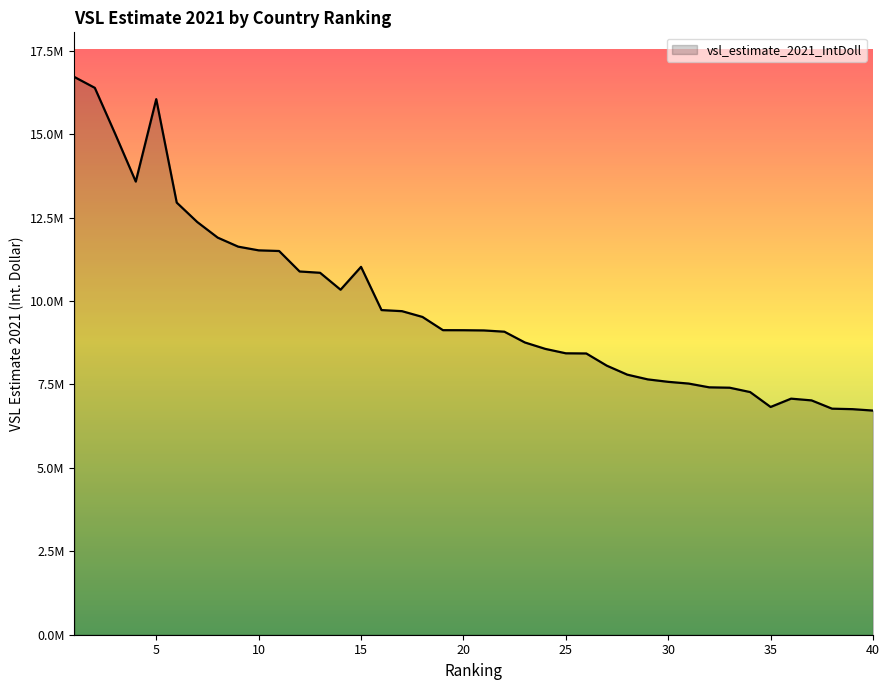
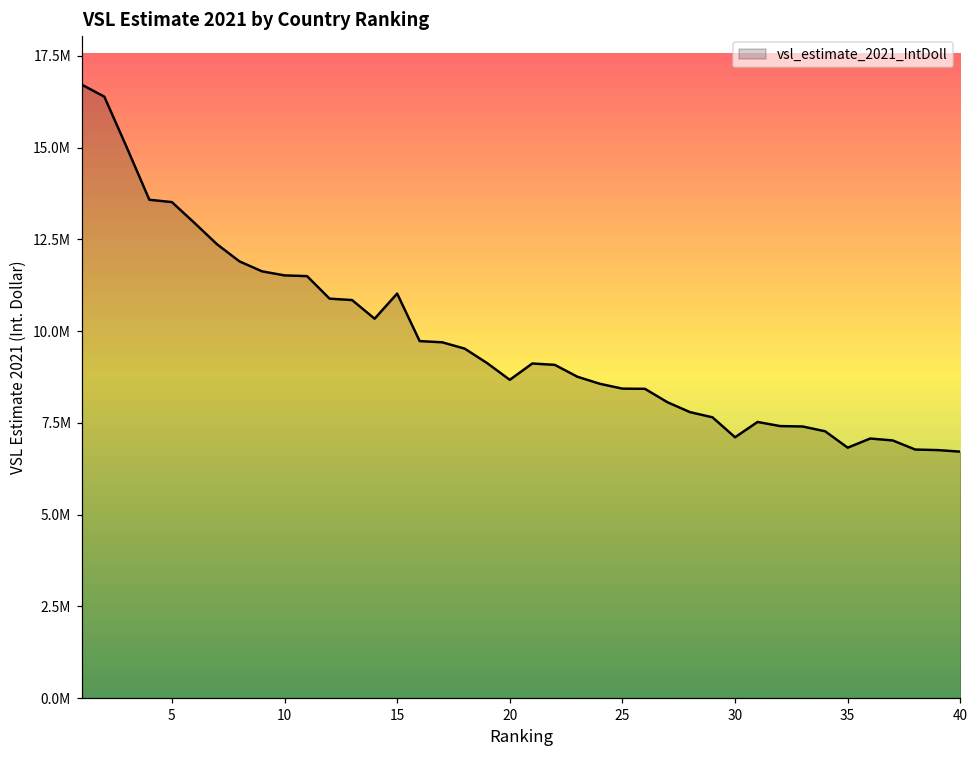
5: 16100000 -> 13500000
20: 9100000 -> 8700000
30: 7600000 -> 7100000
